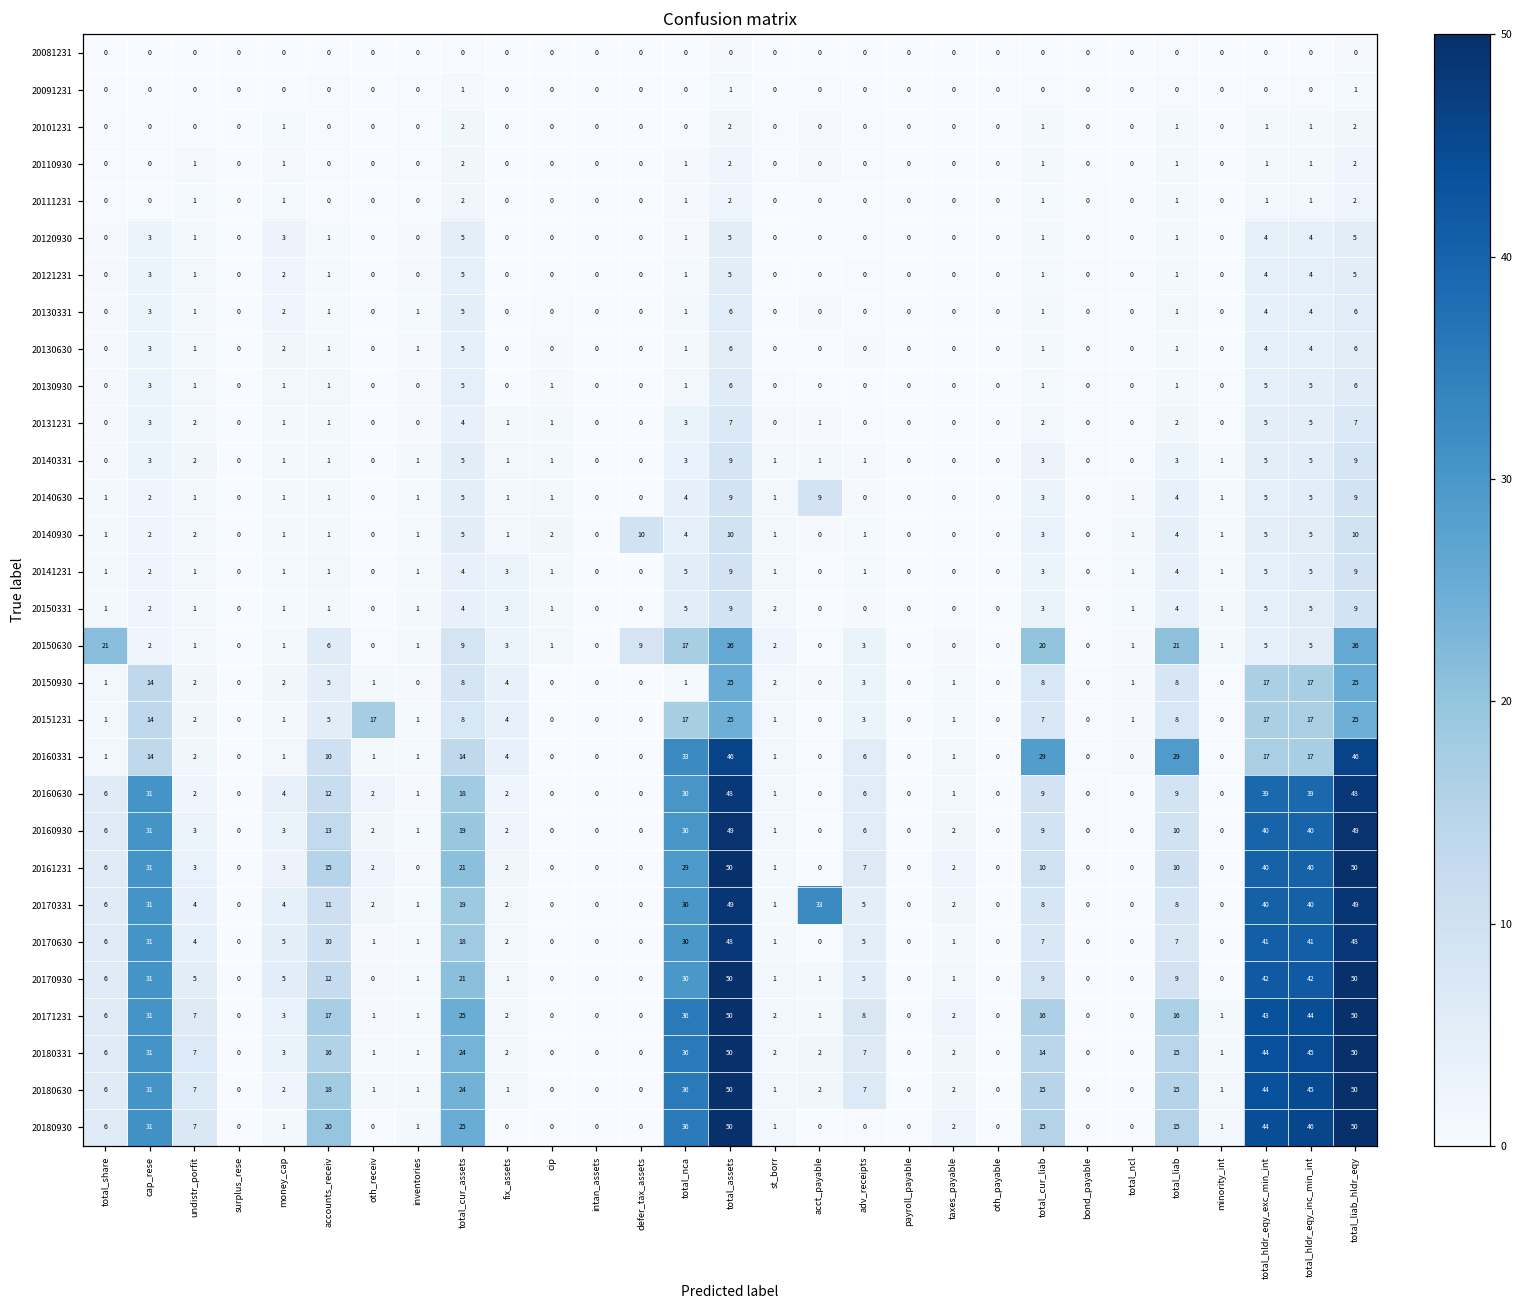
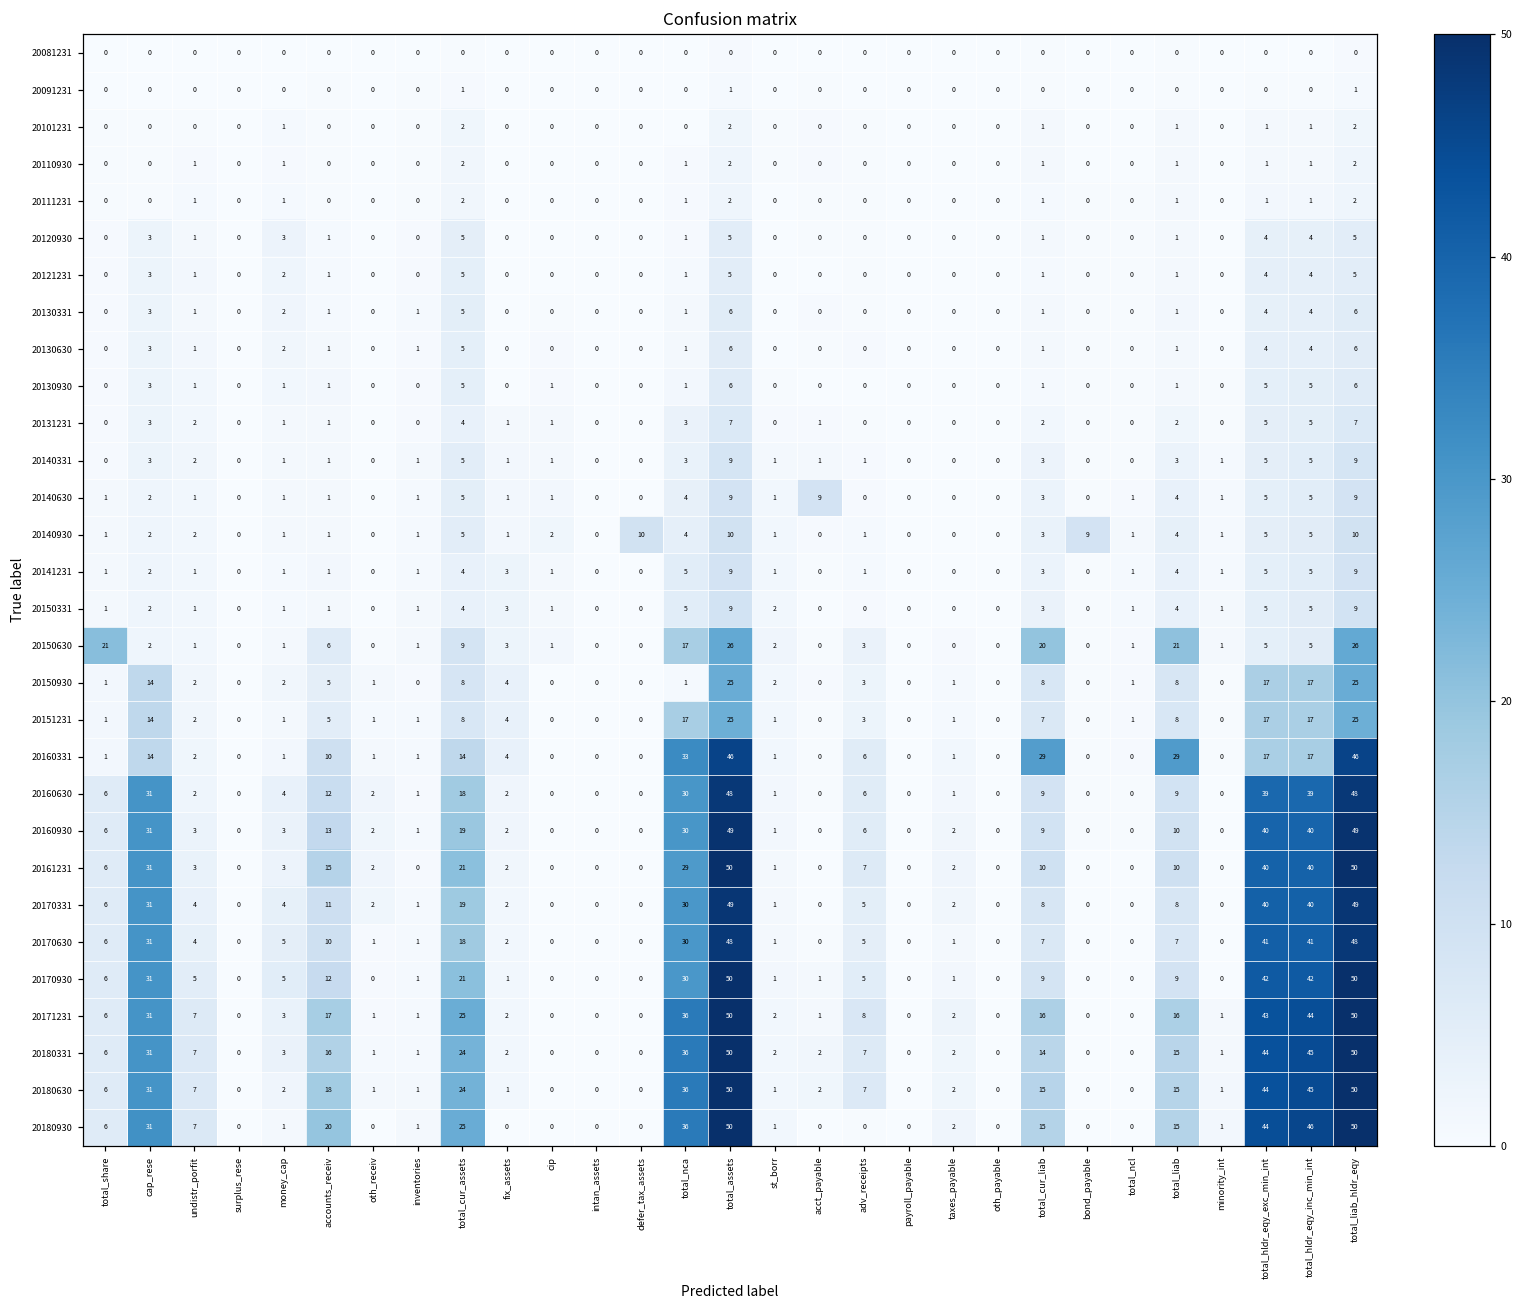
20140930, bond_payable: 0 -> 9
20150630, defer_tax_assets: 9 -> 0
20151231, oth_receiv: 17 -> 1
20170331, acct_payable: 33 -> 0
